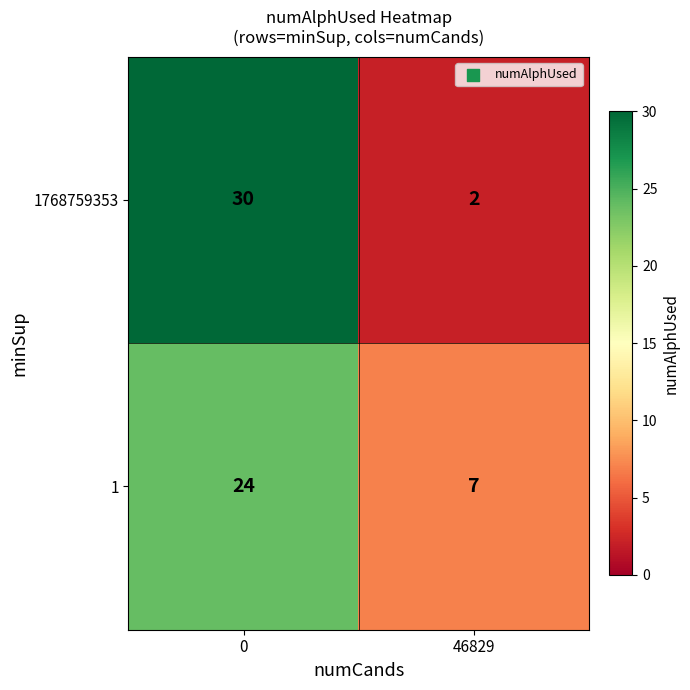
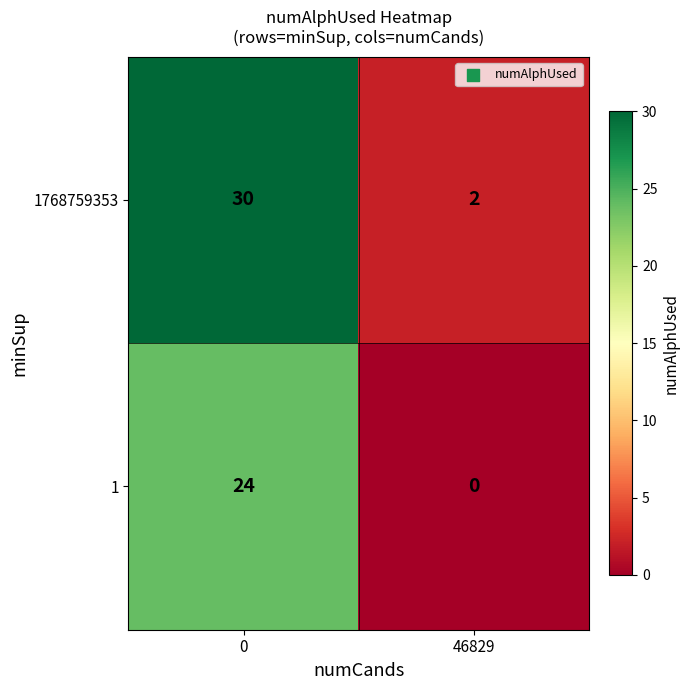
1, 46829: 7 -> 0
